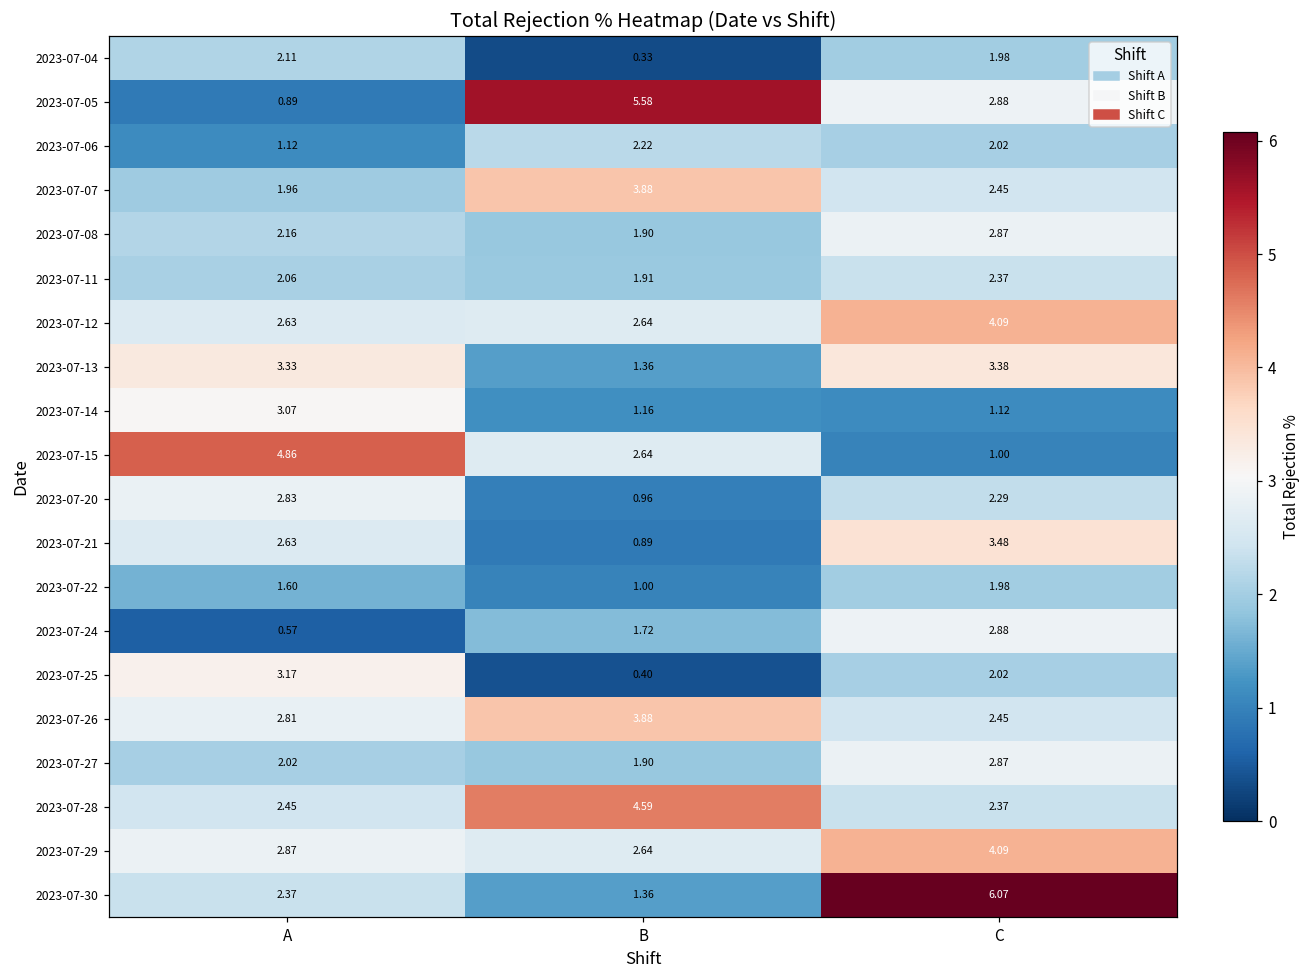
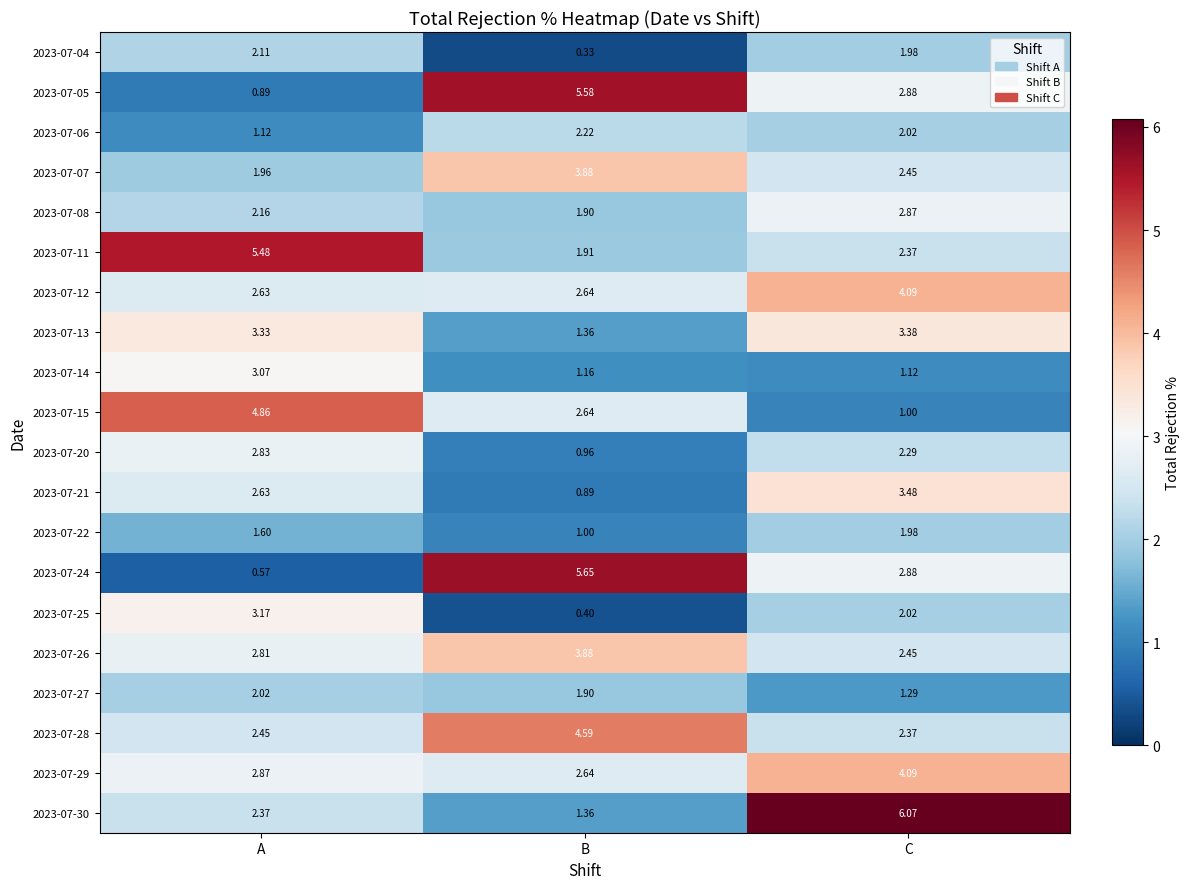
2023-07-11, A: 2.06 -> 5.48
2023-07-24, B: 1.72 -> 5.65
2023-07-27, C: 2.87 -> 1.29
